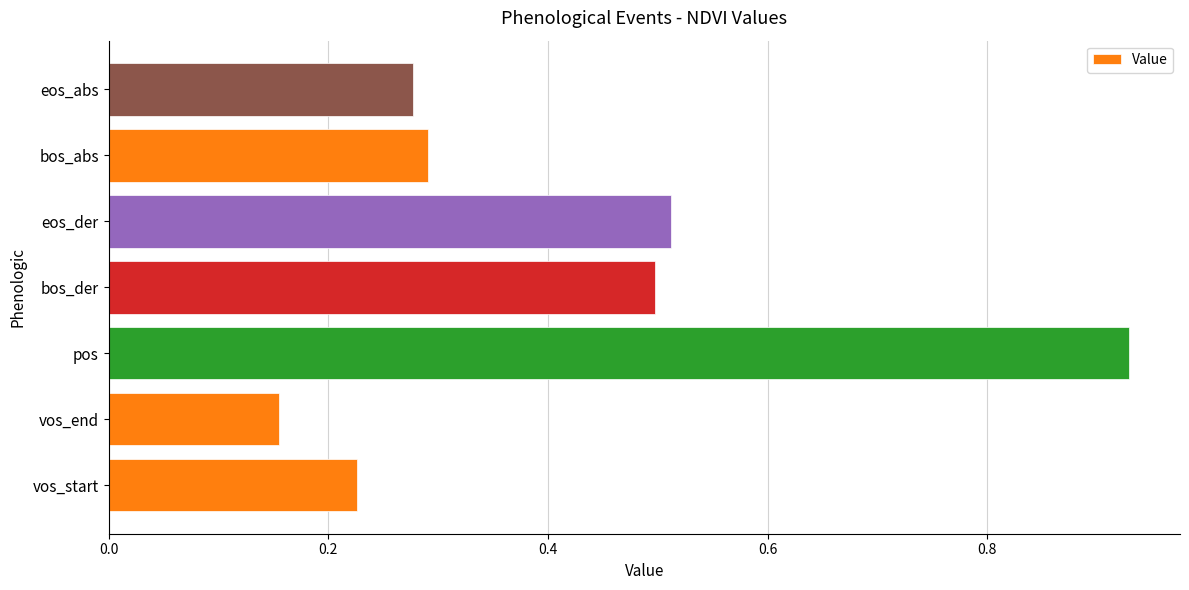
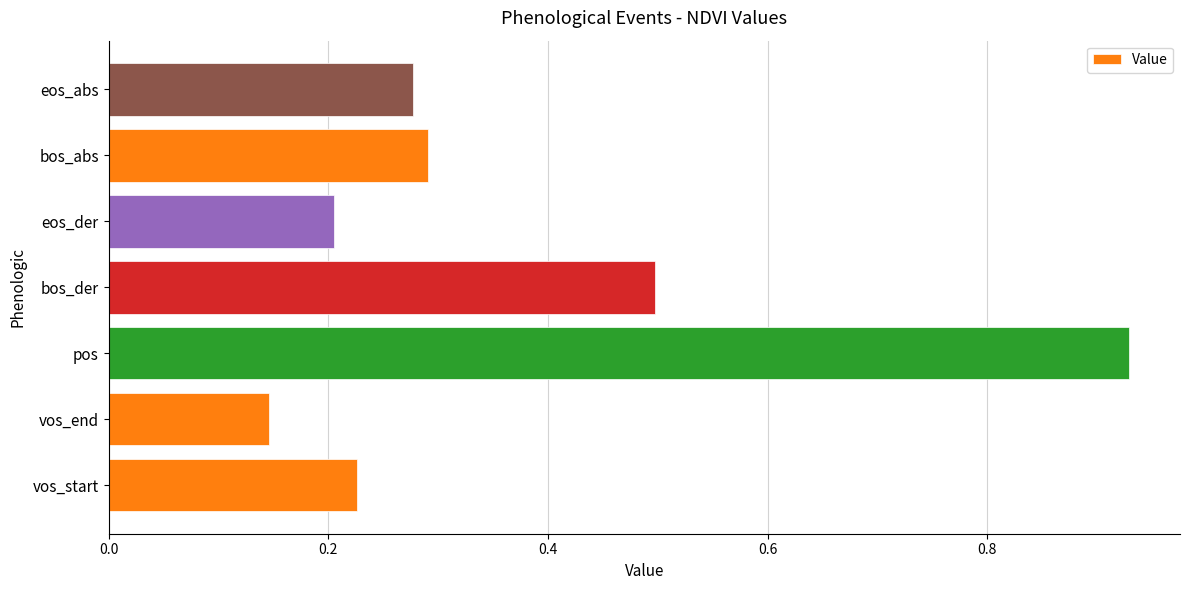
eos_der: 0.512 -> 0.206
vos_end: 0.155 -> 0.147
